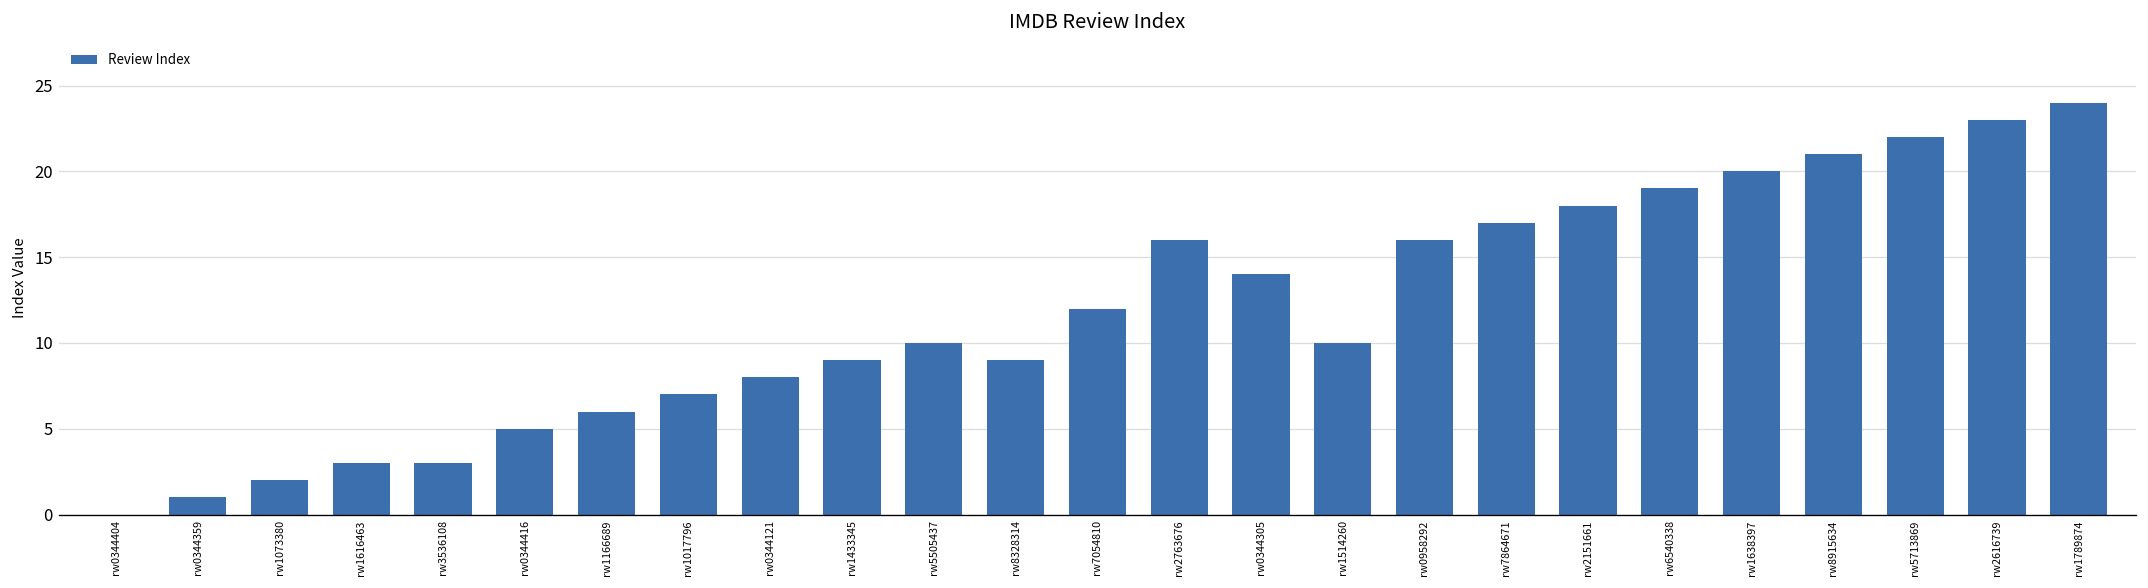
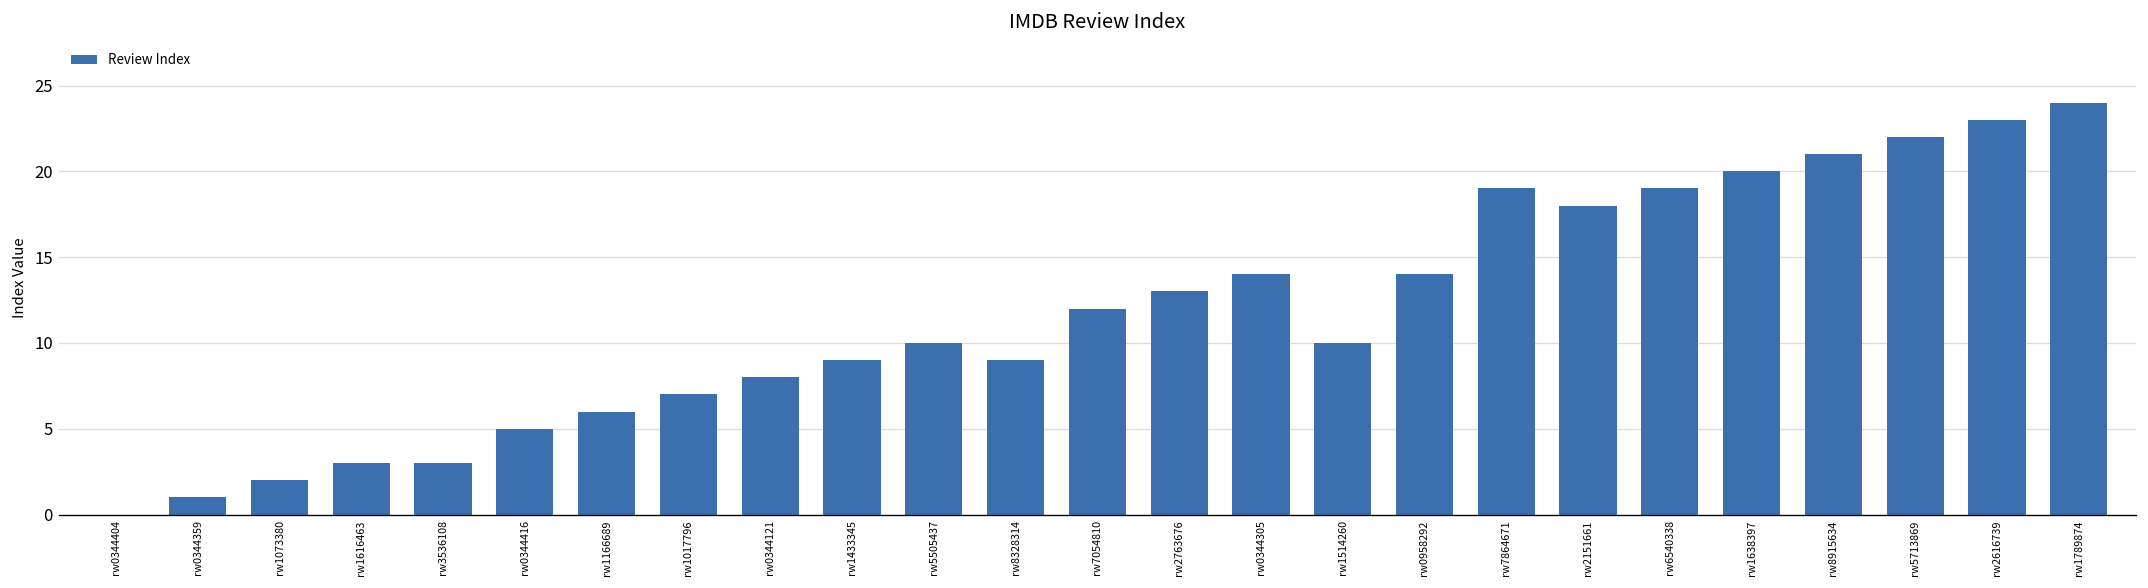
rw2763676: 16 -> 13
rw0958292: 16 -> 14
rw7864671: 17 -> 19
